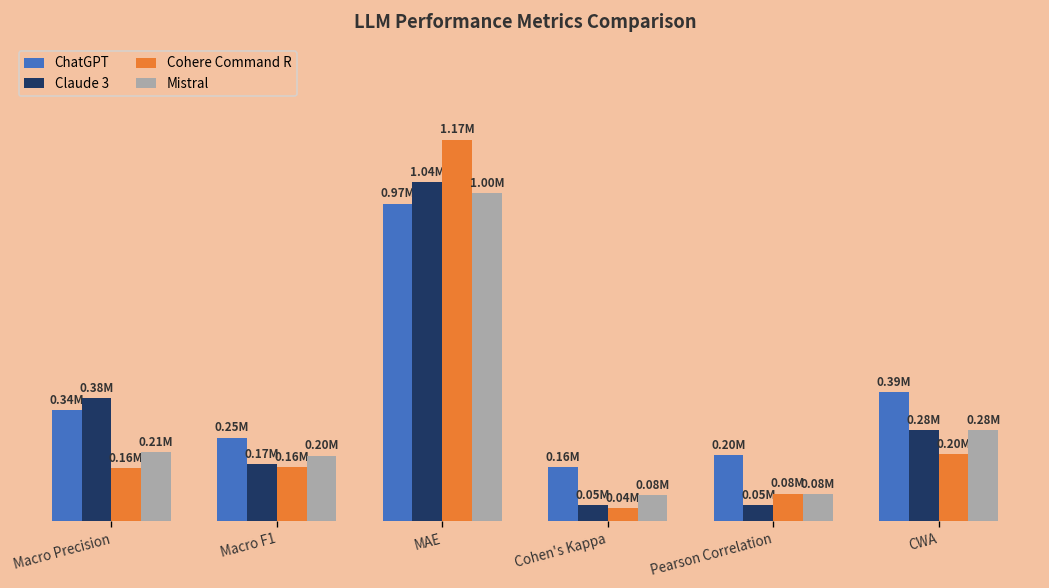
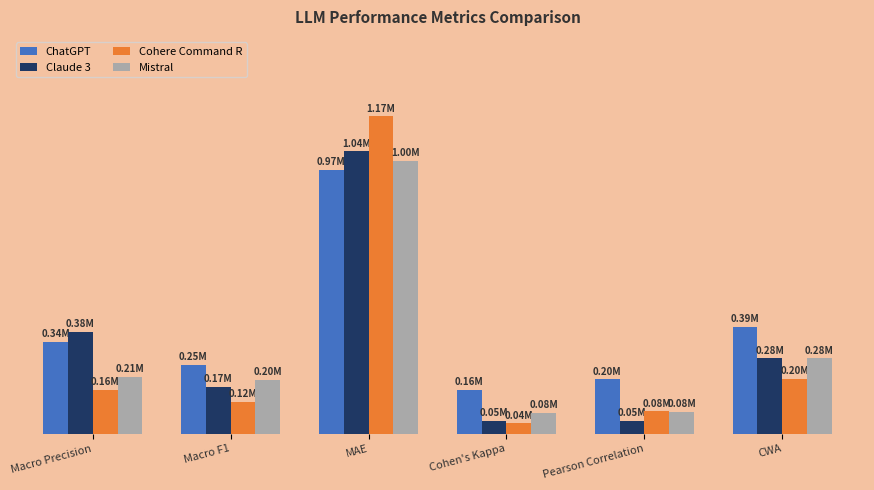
Cohere Command R, Macro F1: 0.16M -> 0.12M
